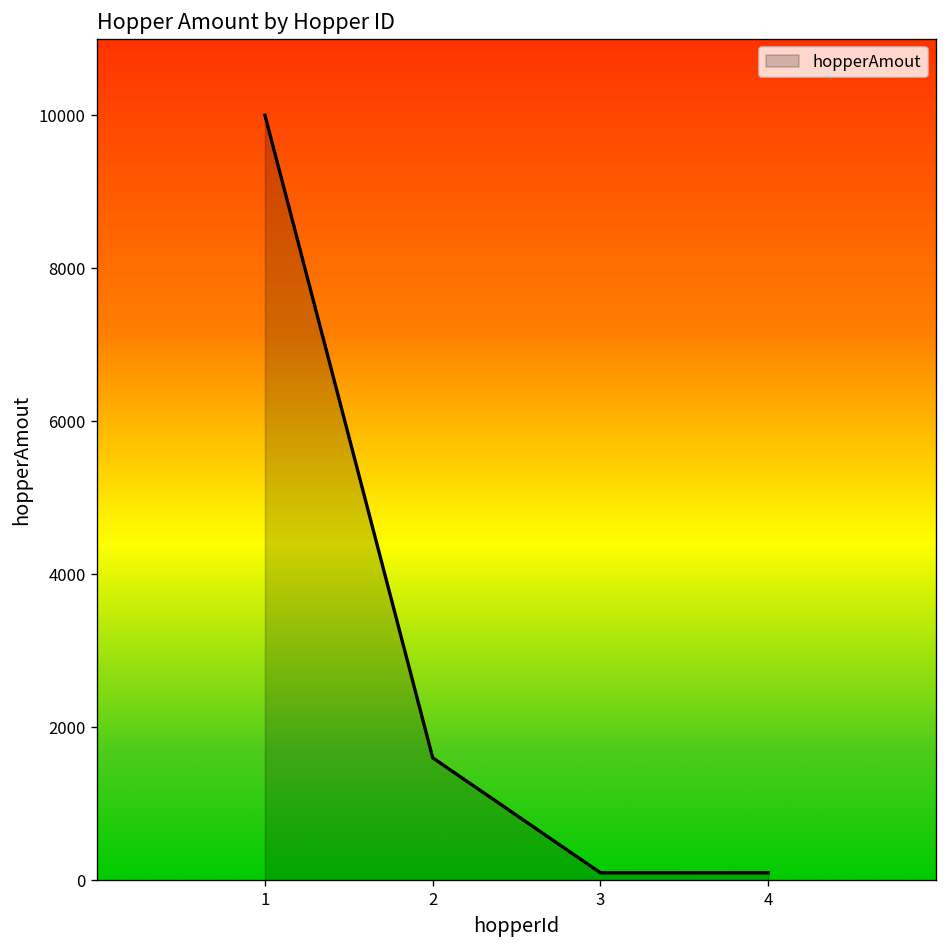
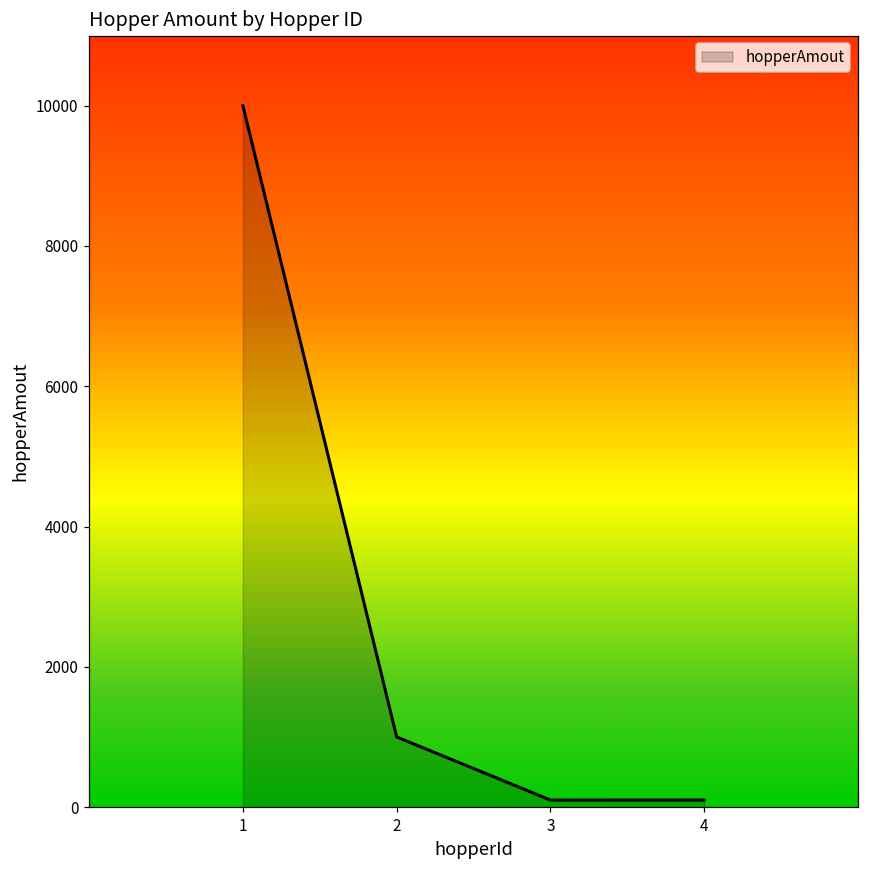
2: 1600 -> 1000
